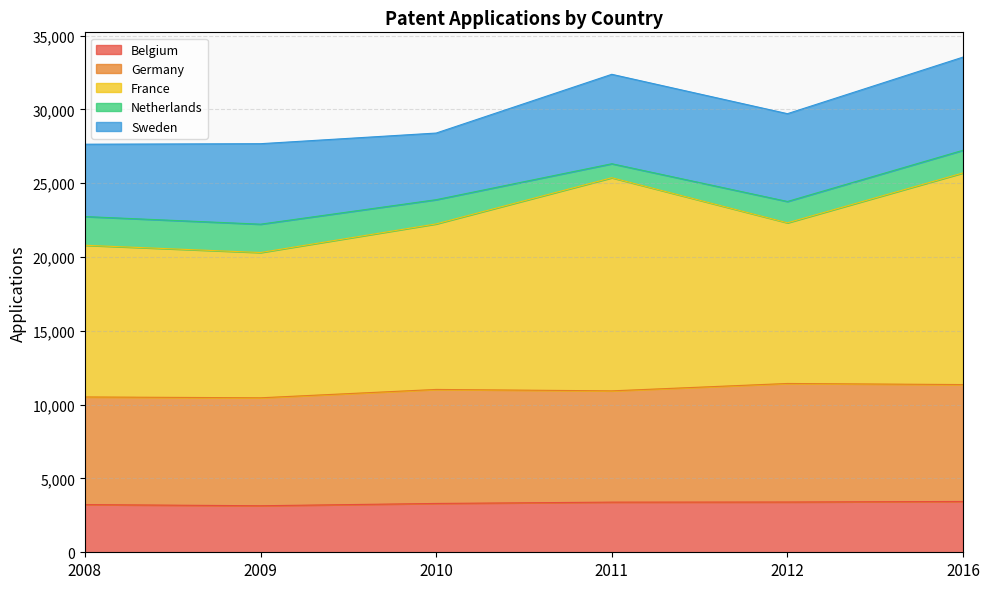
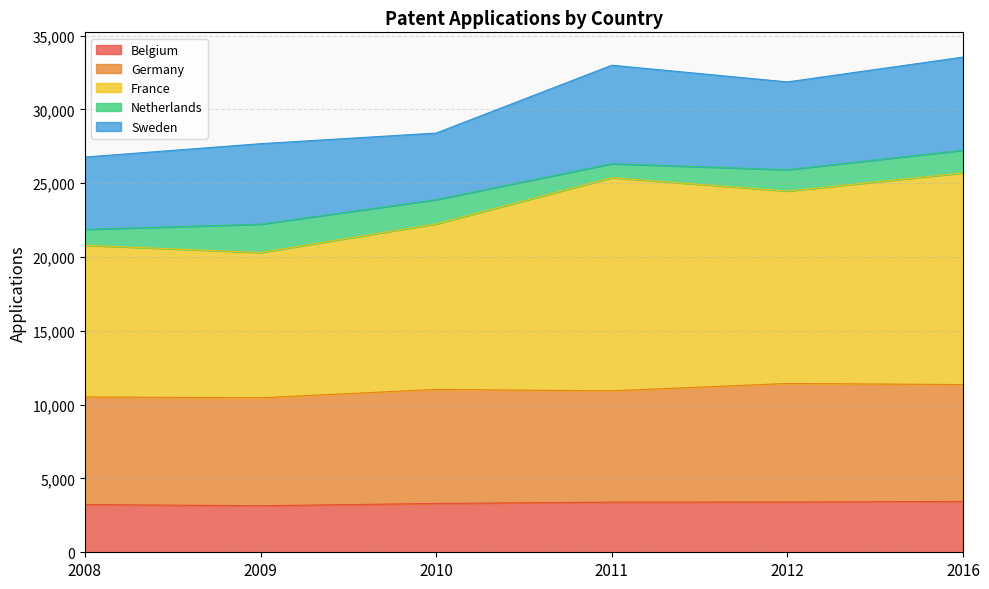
Netherlands, 2008: 1,900 -> 1,100
Sweden, 2011: 6,100 -> 6,700
France, 2012: 10,900 -> 13,000
